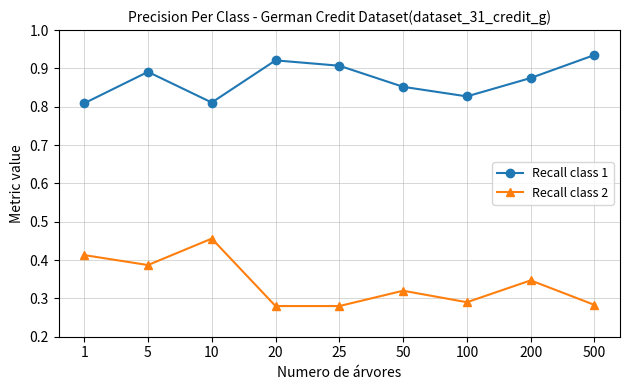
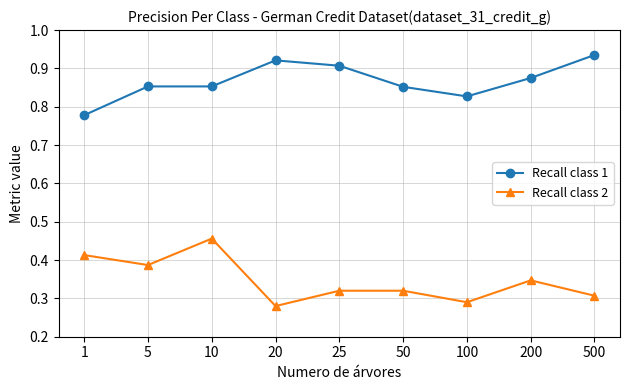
Recall class 1, 1: 0.81 -> 0.78
Recall class 1, 5: 0.89 -> 0.85
Recall class 1, 10: 0.81 -> 0.85
Recall class 2, 25: 0.28 -> 0.32
Recall class 2, 500: 0.28 -> 0.31
